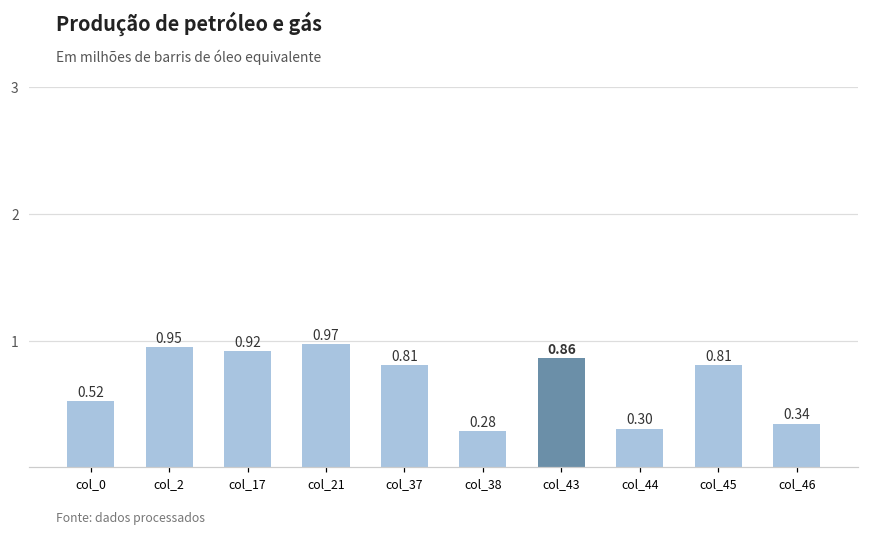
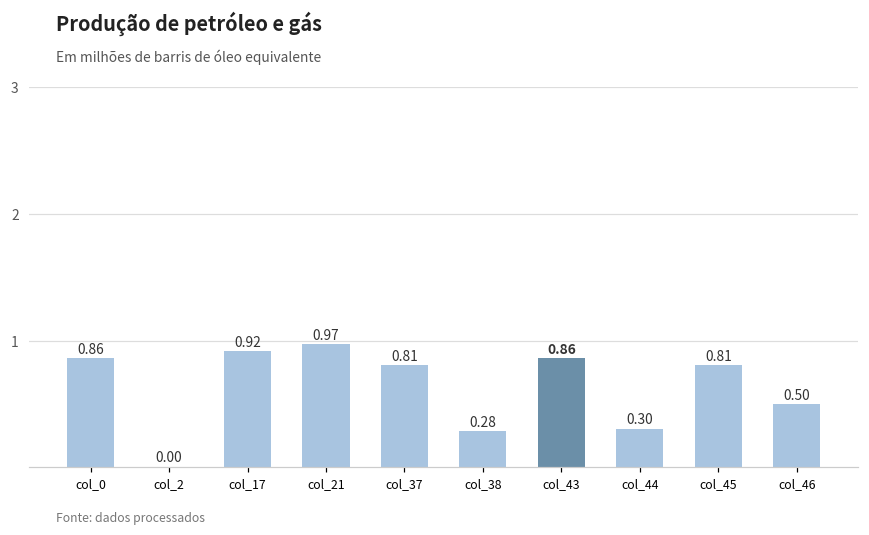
col_0: 0.52 -> 0.86
col_2: 0.95 -> 0.00
col_46: 0.34 -> 0.50
